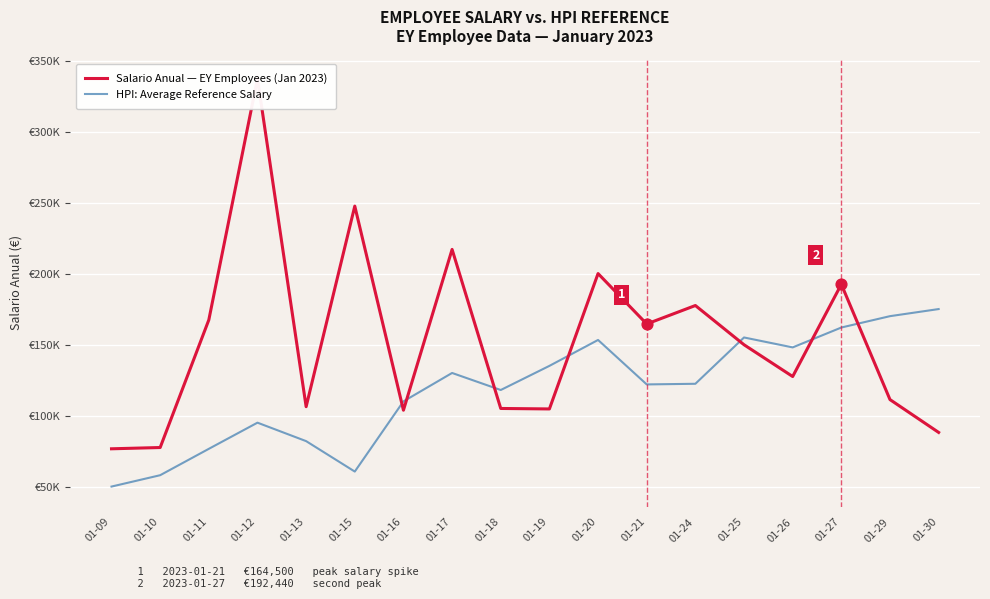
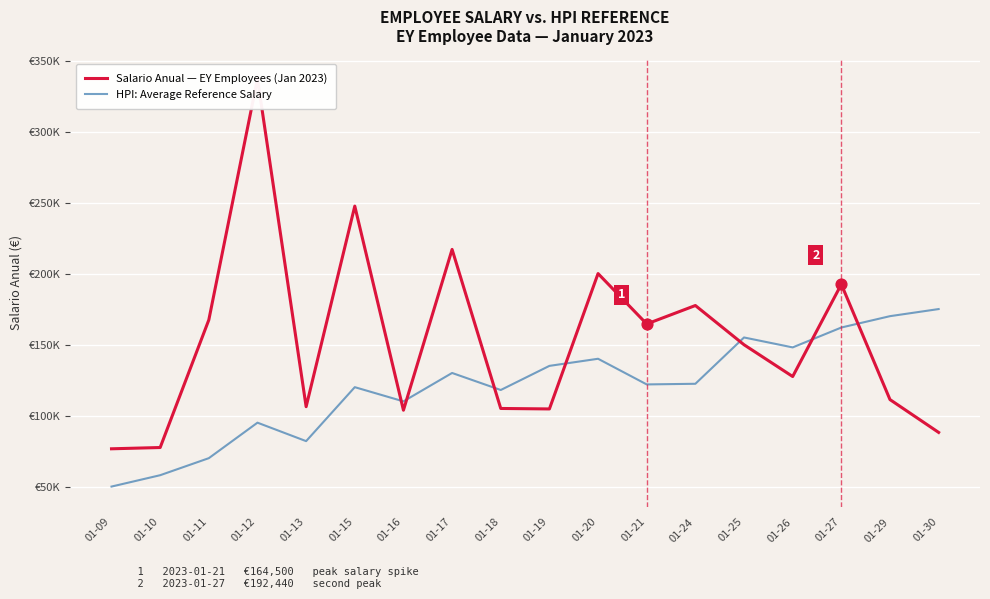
HPI: Average Reference Salary, 01-11: €77000 -> €70000
HPI: Average Reference Salary, 01-15: €61000 -> €120000
HPI: Average Reference Salary, 01-20: €153000 -> €140000
